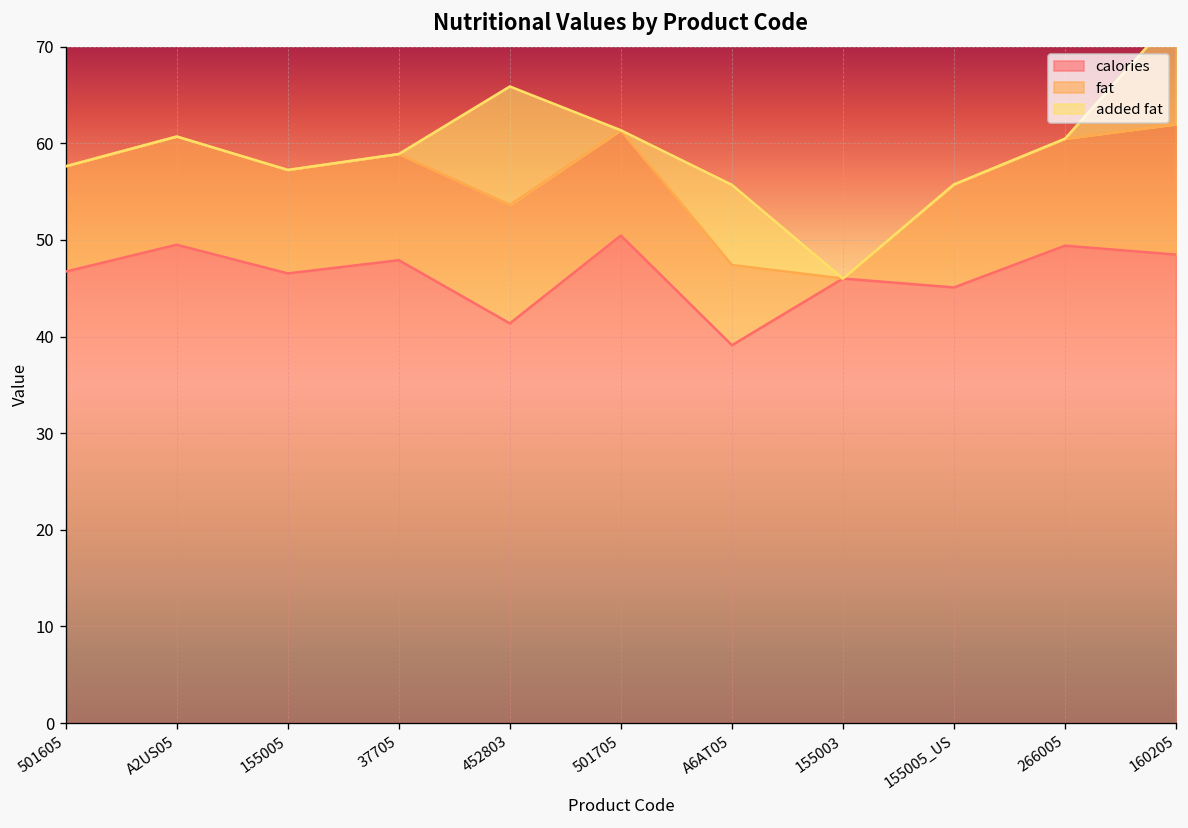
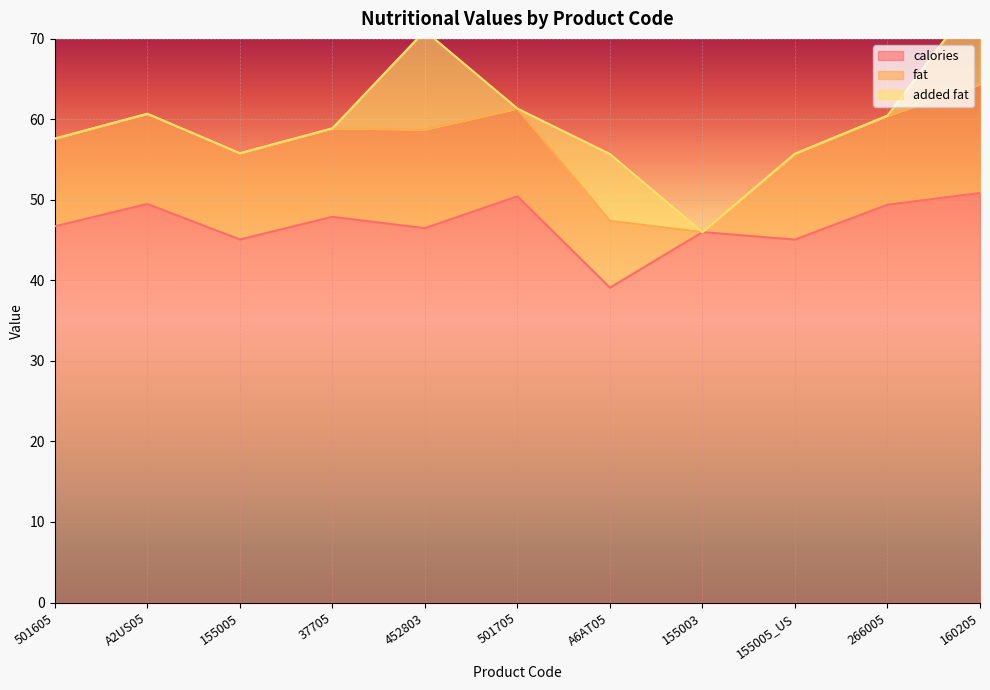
calories, 155005: 47 -> 45
calories, 452803: 41 -> 46
calories, 160205: 48 -> 51
